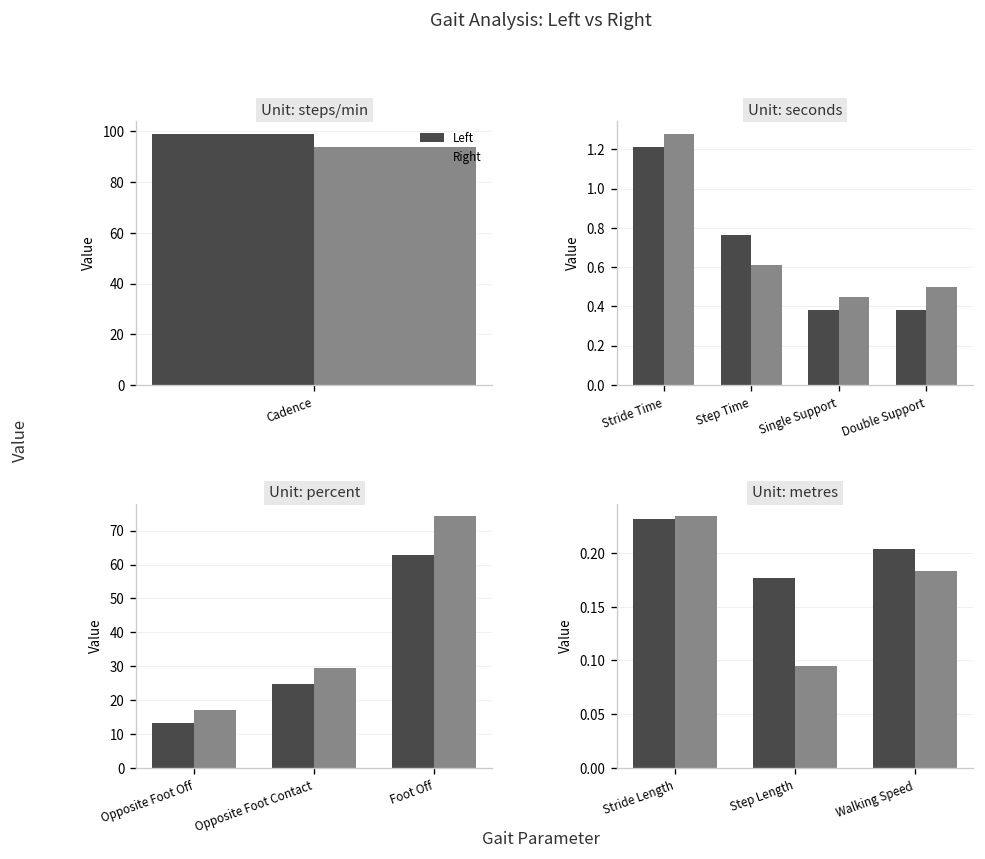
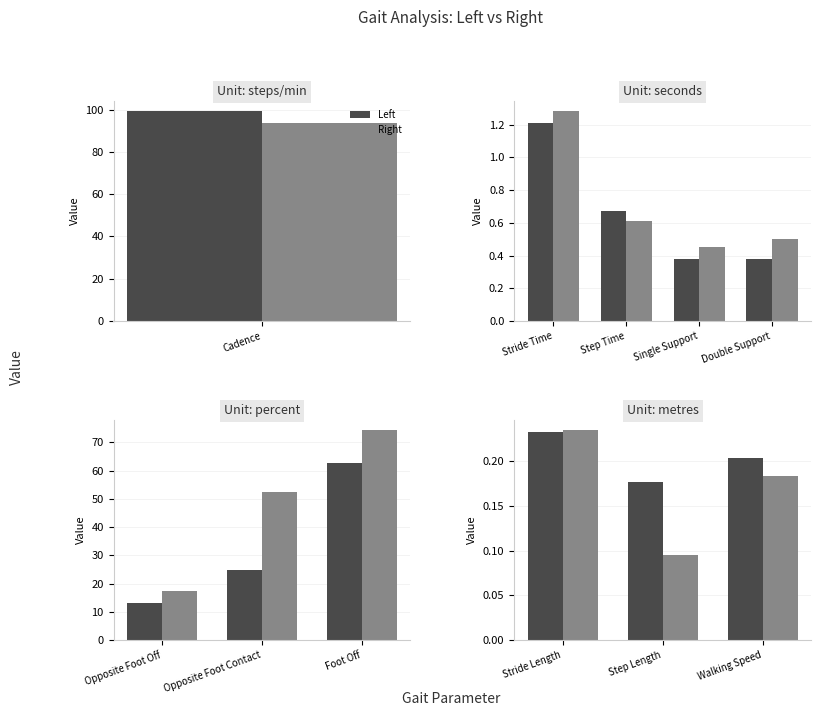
Unit: seconds, Left, Step Time: 0.76 -> 0.67
Unit: percent, Right, Opposite Foot Contact: 29 -> 52
